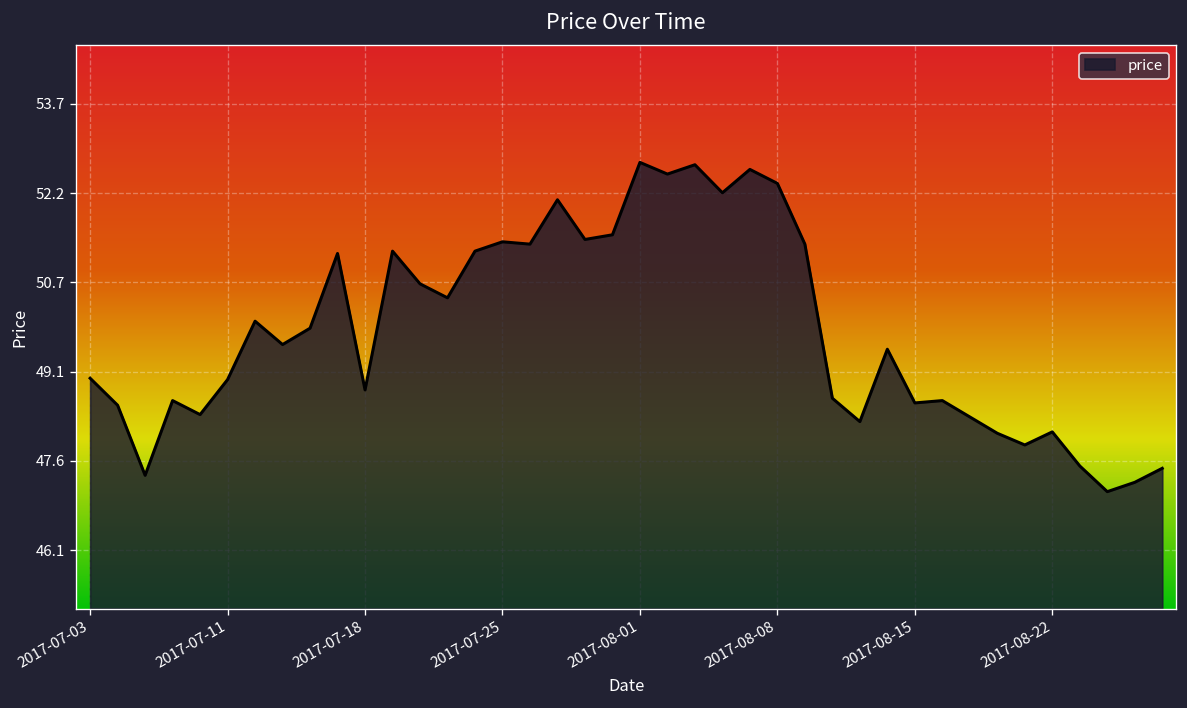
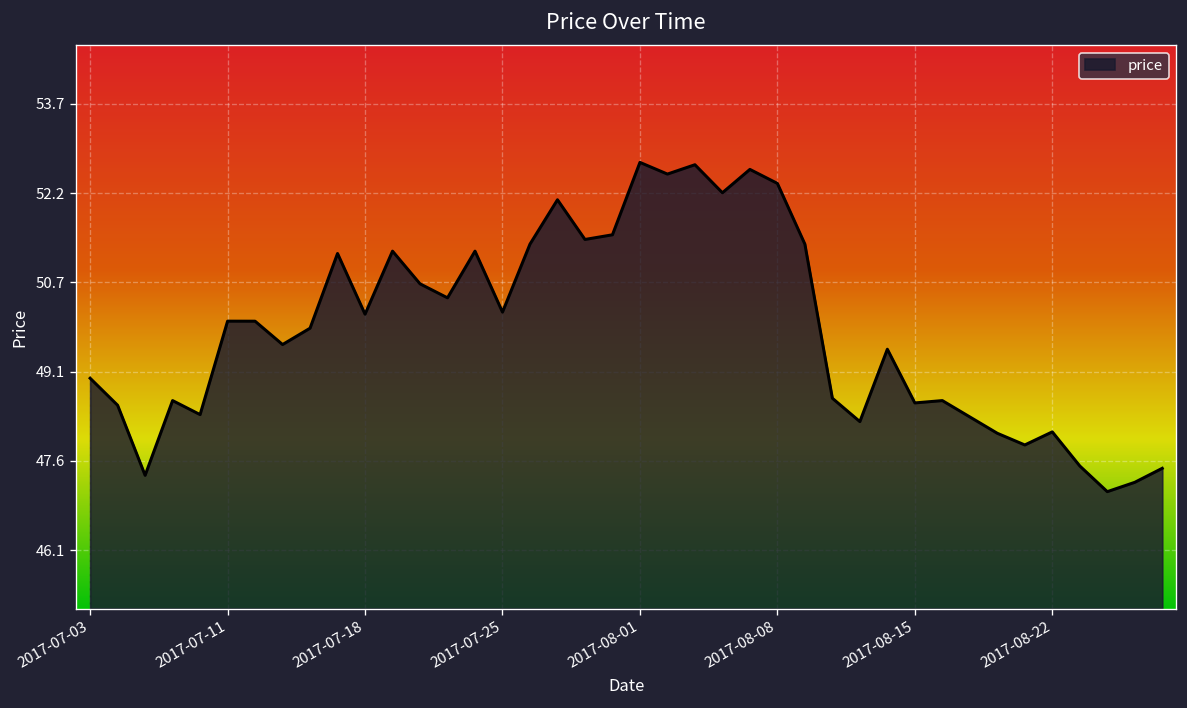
2017-07-11: 49.0 -> 50.0
2017-07-18: 48.8 -> 50.1
2017-07-25: 51.4 -> 50.2
